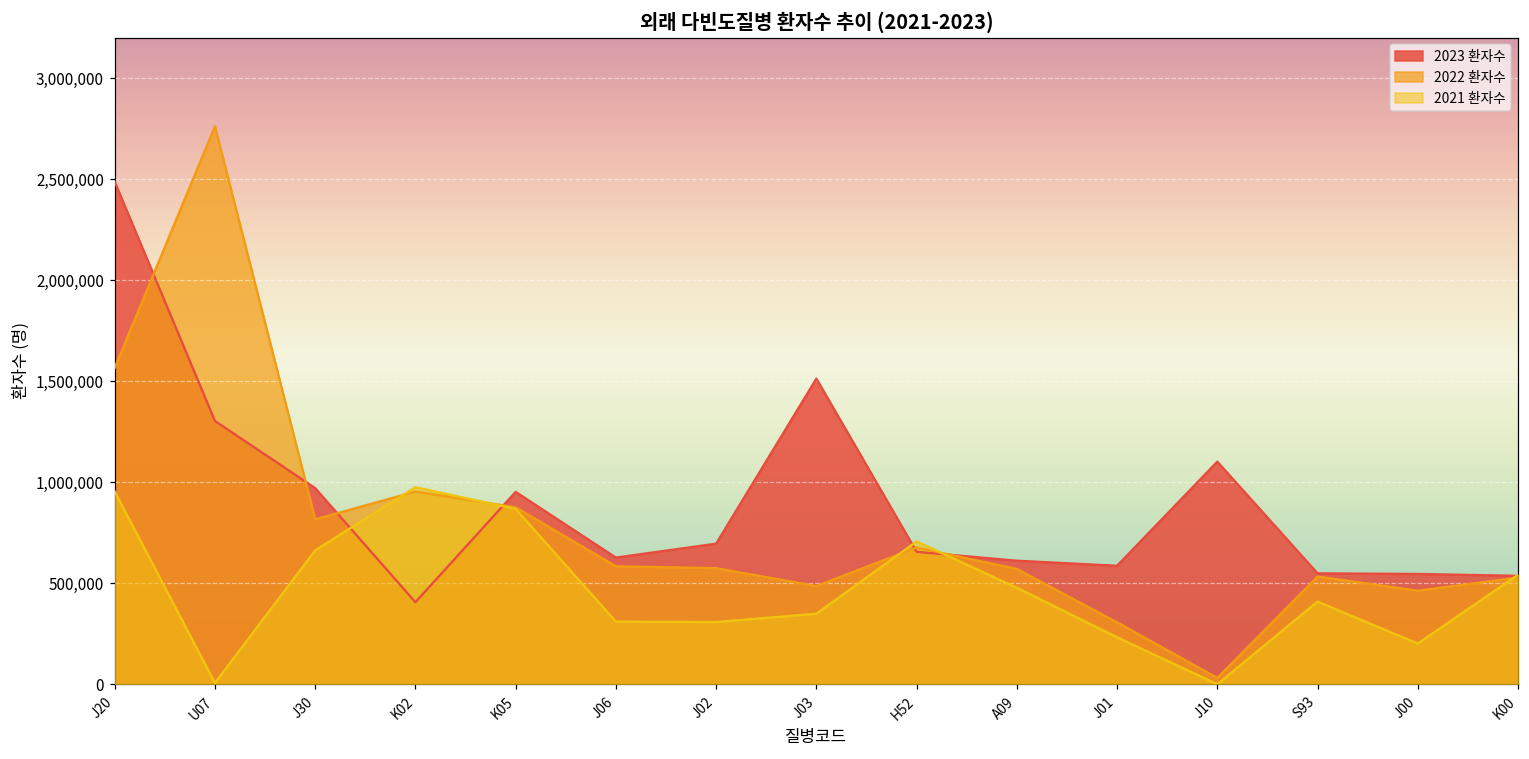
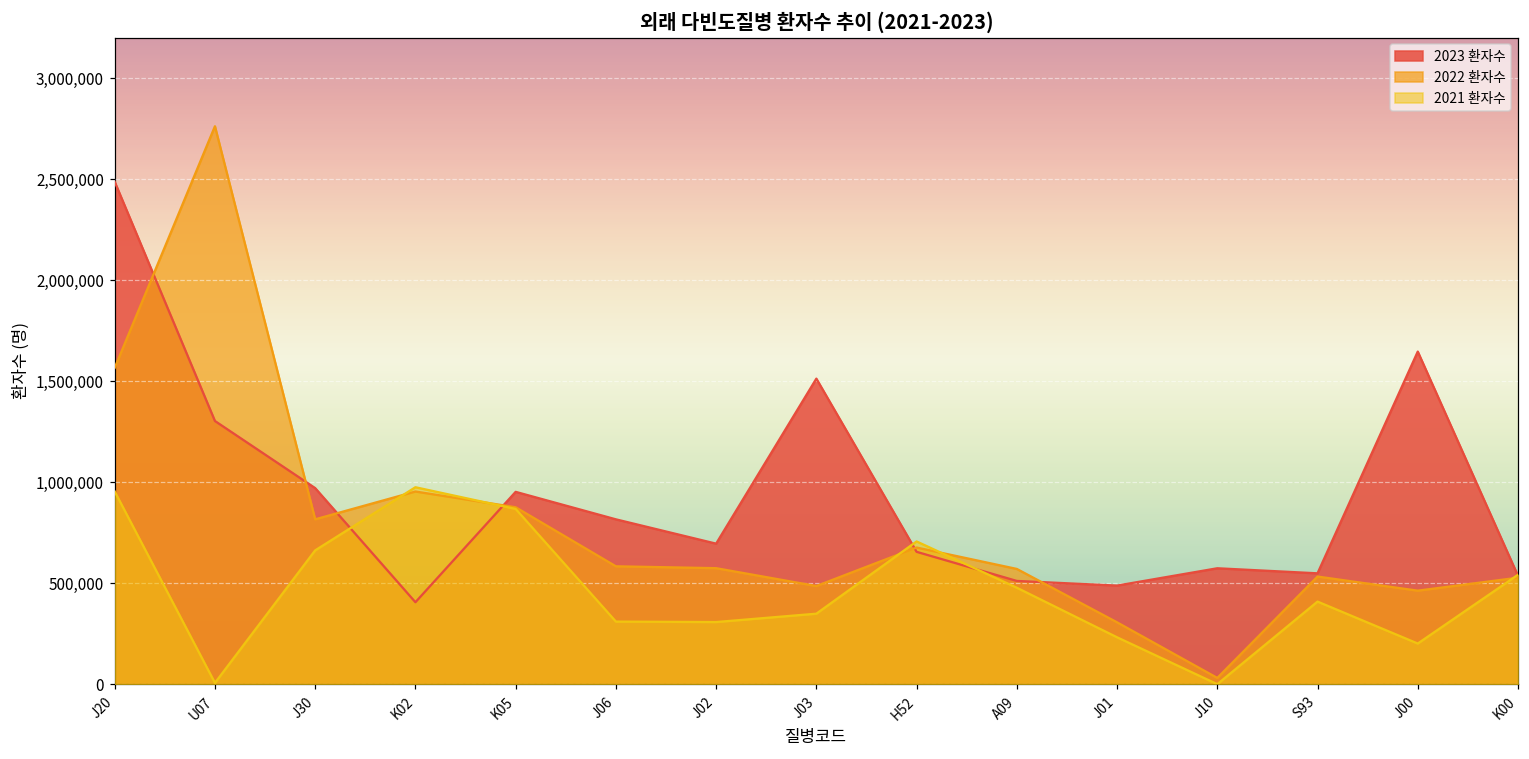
2023 환자수, J06: 630,000 -> 820,000
2023 환자수, A09: 610,000 -> 510,000
2023 환자수, J01: 590,000 -> 490,000
2023 환자수, J10: 1,100,000 -> 570,000
2023 환자수, J00: 550,000 -> 1,650,000
